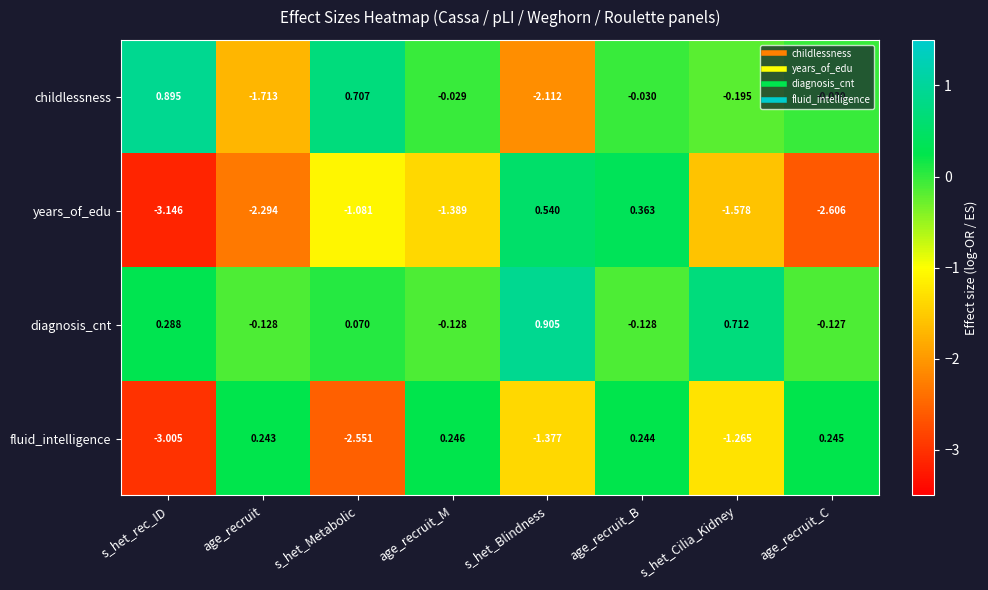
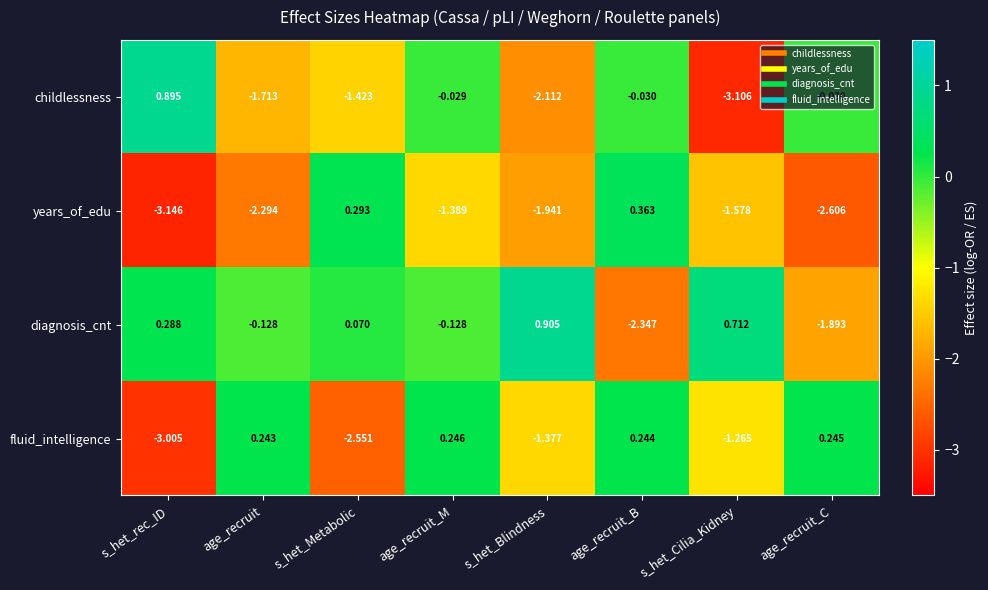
childlessness, s_het_Metabolic: 0.707 -> -1.423
childlessness, s_het_Cilia_Kidney: -0.195 -> -3.106
years_of_edu, s_het_Metabolic: -1.081 -> 0.293
years_of_edu, s_het_Blindness: 0.540 -> -1.941
diagnosis_cnt, age_recruit_B: -0.128 -> -2.347
diagnosis_cnt, age_recruit_C: -0.127 -> -1.893
